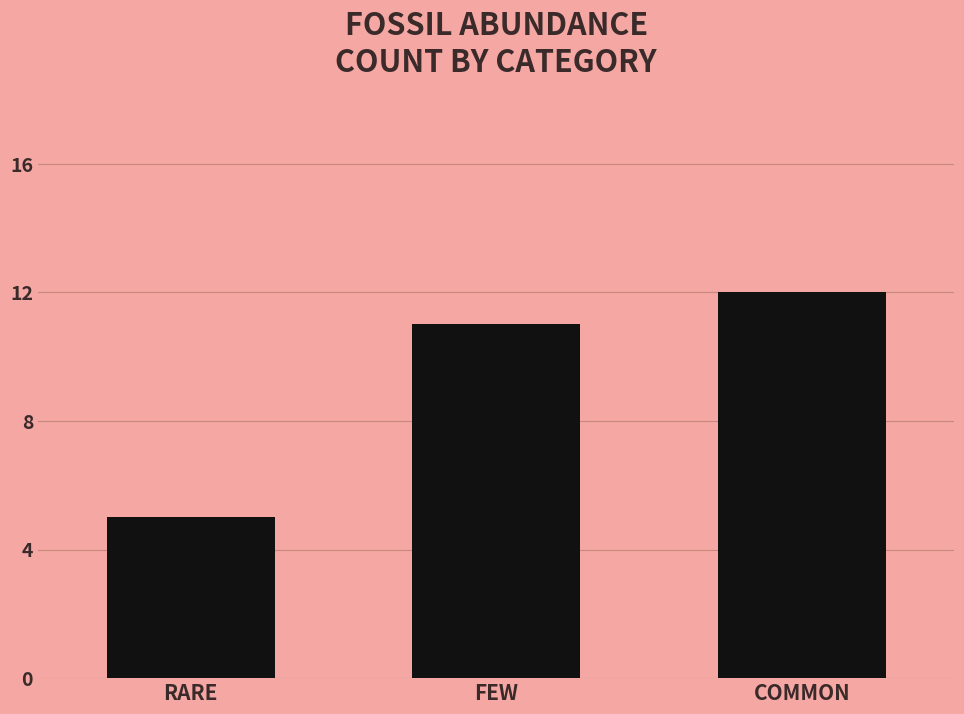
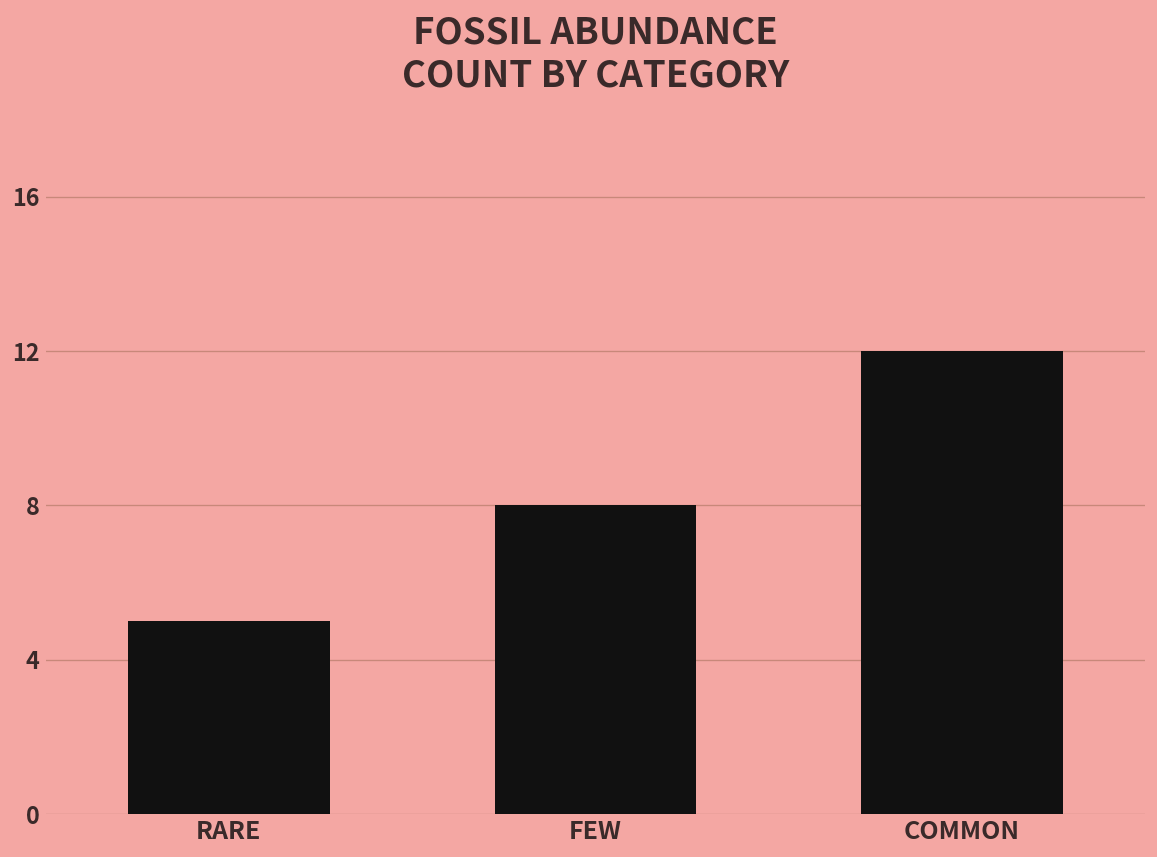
FEW: 11 -> 8
